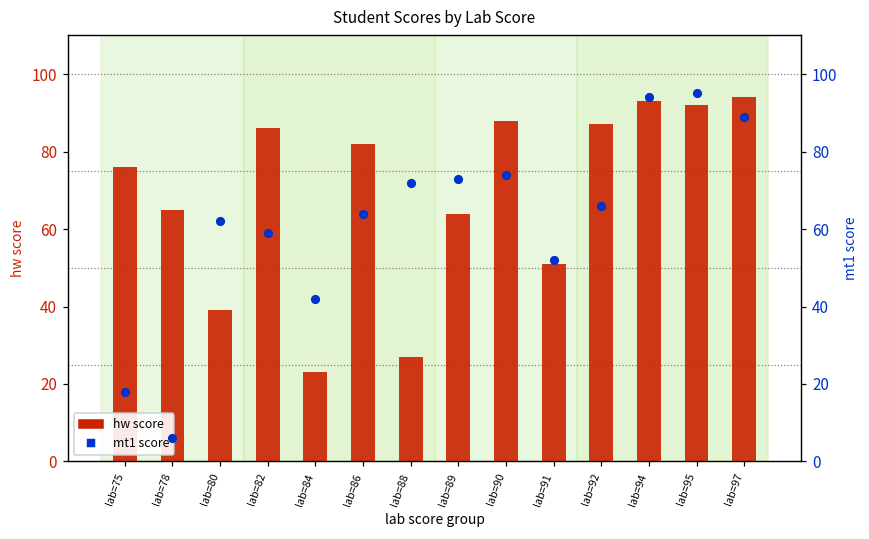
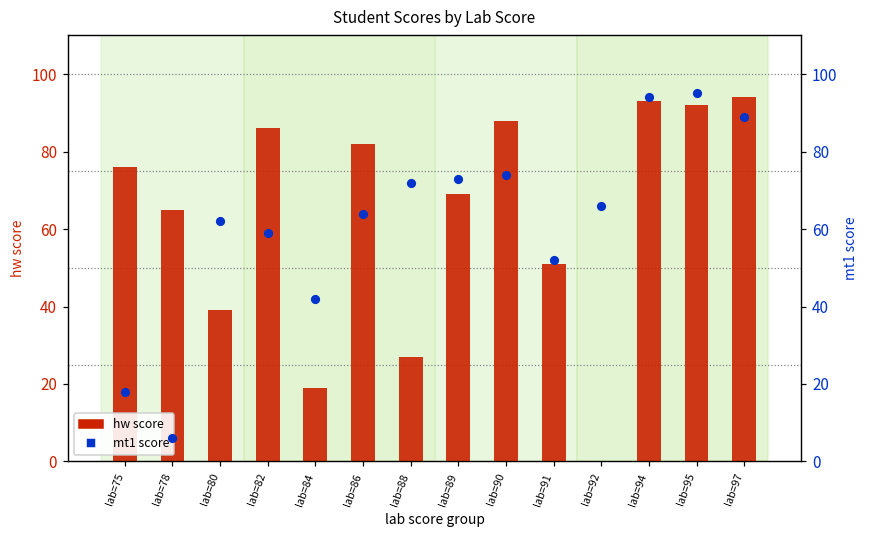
hw score, lab=84: 23 -> 19
hw score, lab=89: 64 -> 69
hw score, lab=92: 87 -> 0
